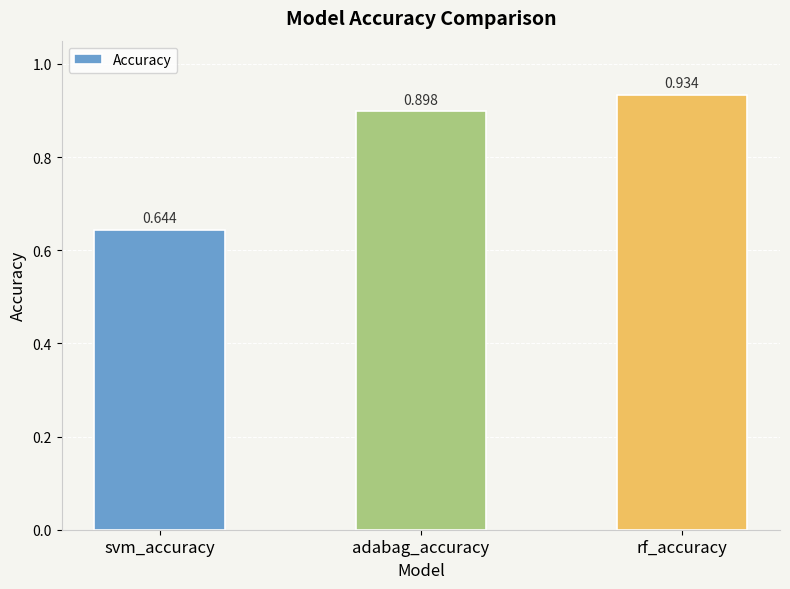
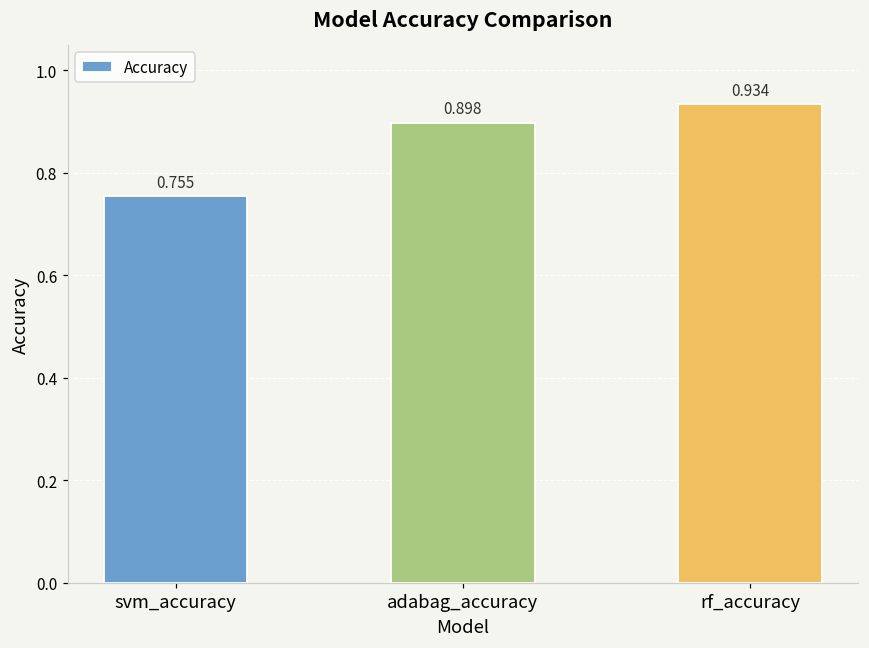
svm_accuracy: 0.644 -> 0.755
